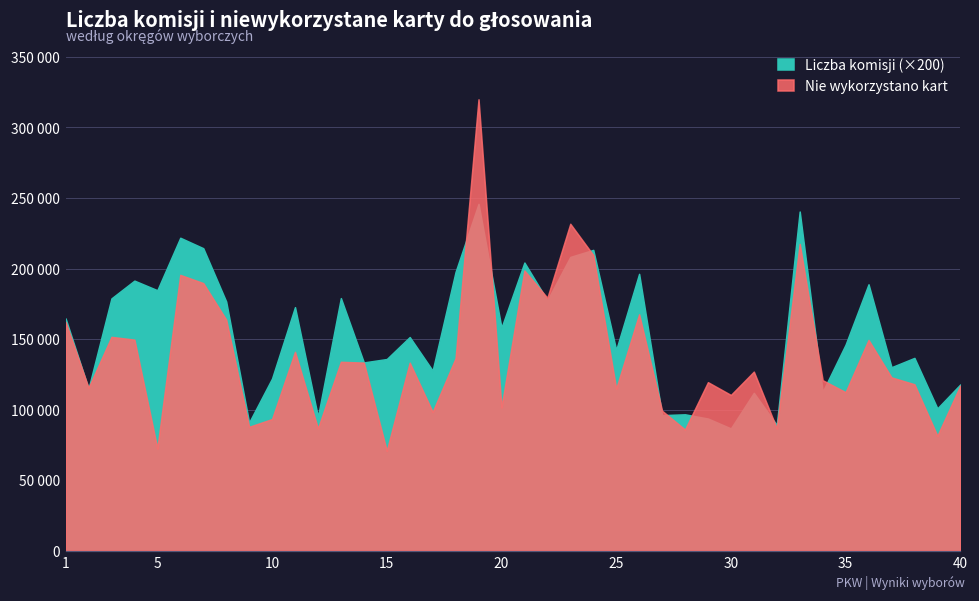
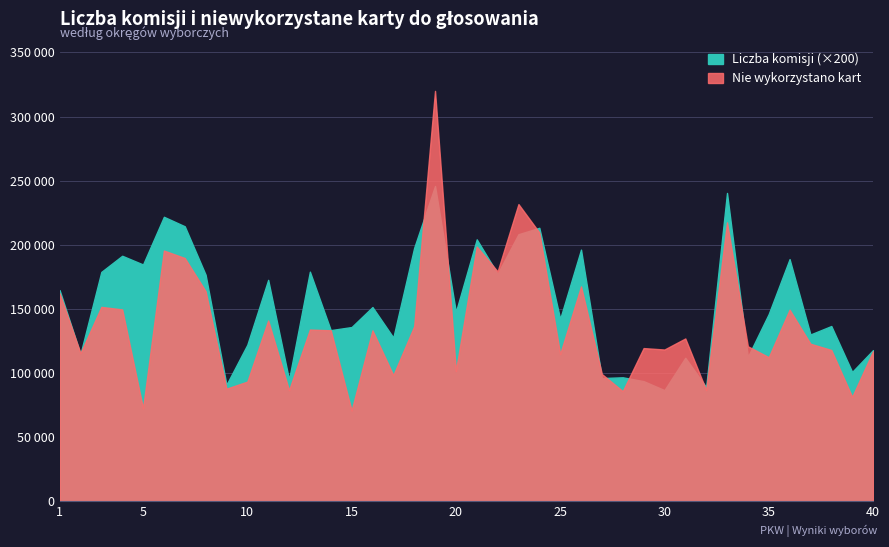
Liczba komisji (×200), 20: 158000 -> 148000
Nie wykorzystano kart, 30: 110000 -> 118000
